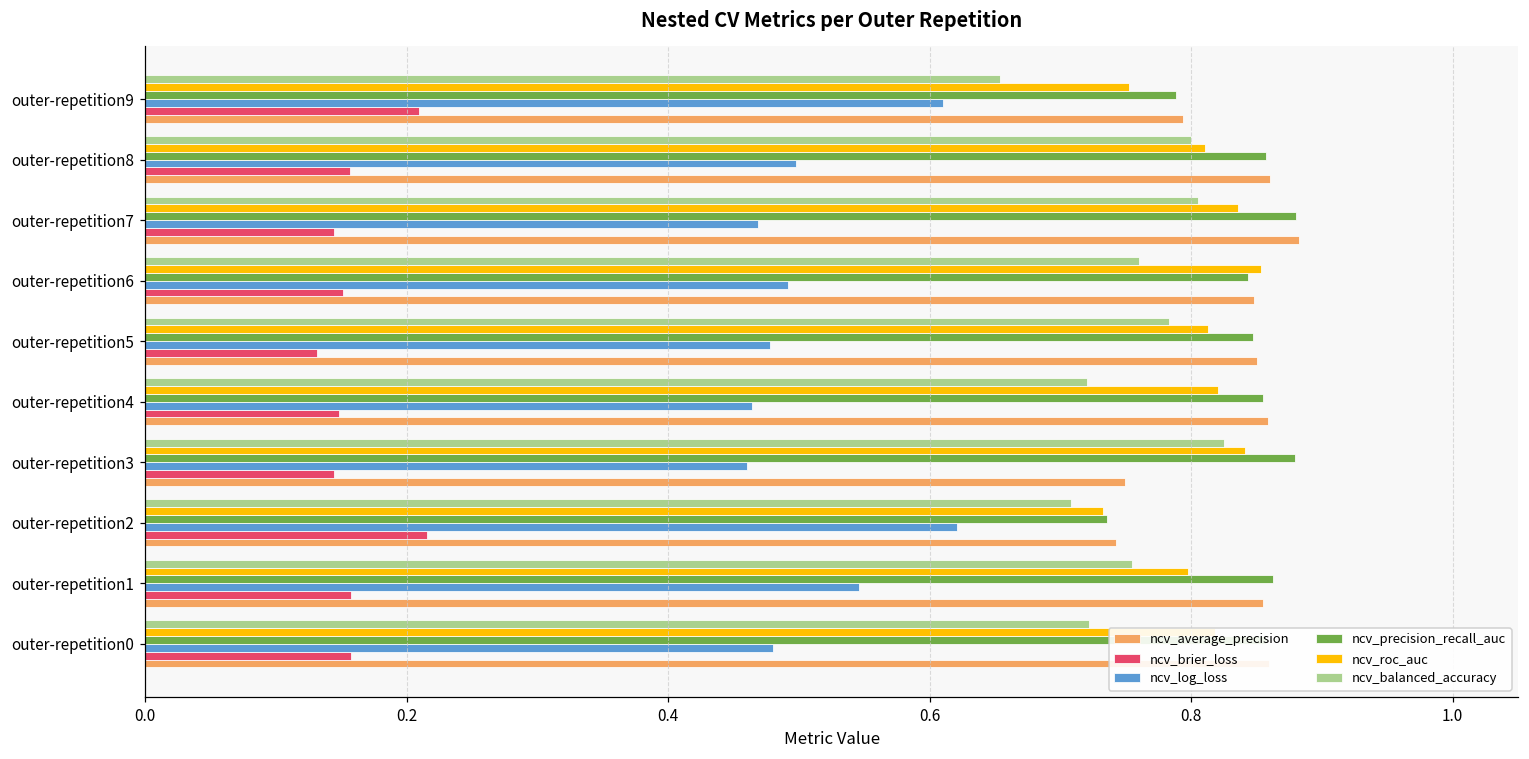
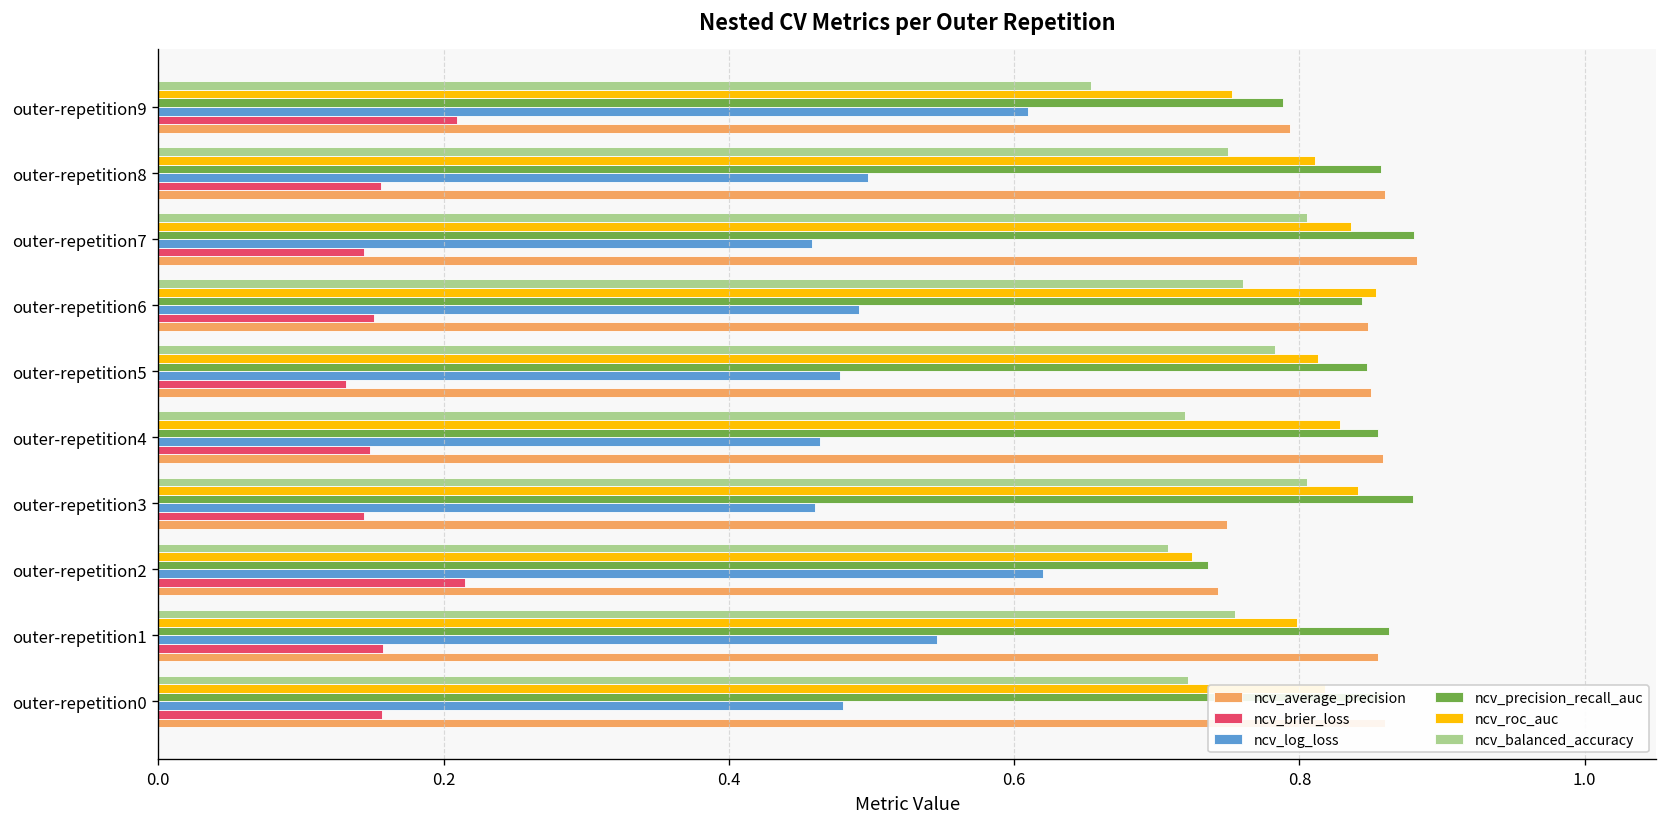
ncv_balanced_accuracy, outer-repetition8: 0.80 -> 0.75
ncv_log_loss, outer-repetition7: 0.468 -> 0.458
ncv_roc_auc, outer-repetition4: 0.820 -> 0.828
ncv_balanced_accuracy, outer-repetition3: 0.825 -> 0.806
ncv_roc_auc, outer-repetition2: 0.733 -> 0.725
